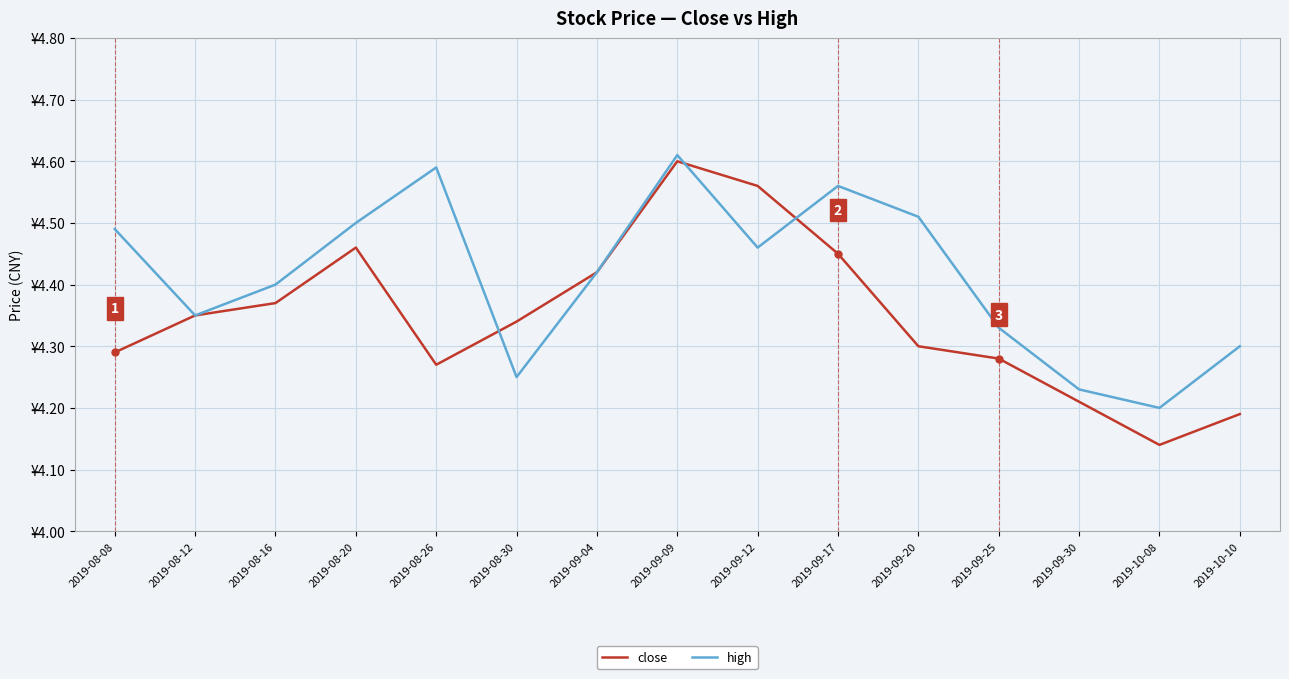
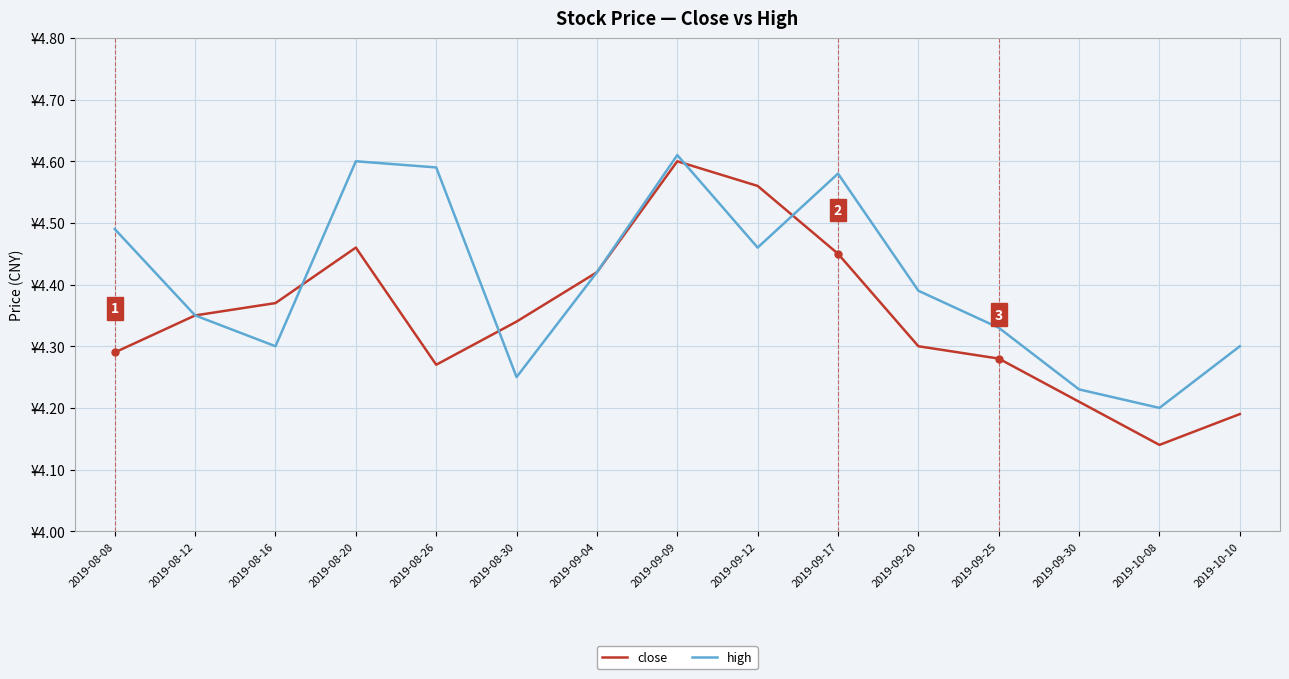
high, 2019-08-16: ¥4.4 -> ¥4.3
high, 2019-08-20: ¥4.5 -> ¥4.6
high, 2019-09-17: ¥4.56 -> ¥4.58
high, 2019-09-20: ¥4.51 -> ¥4.39
